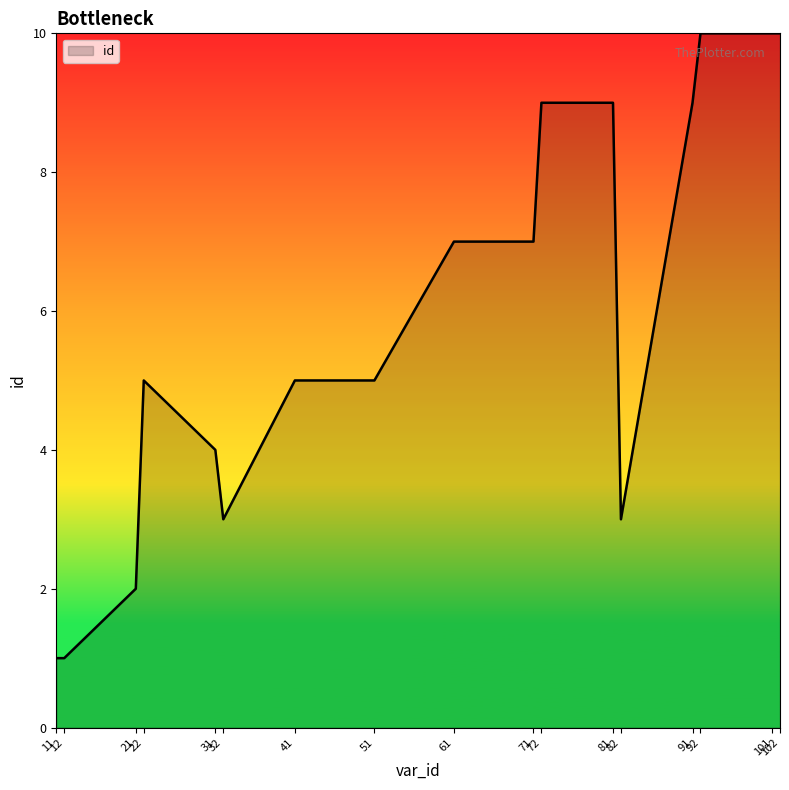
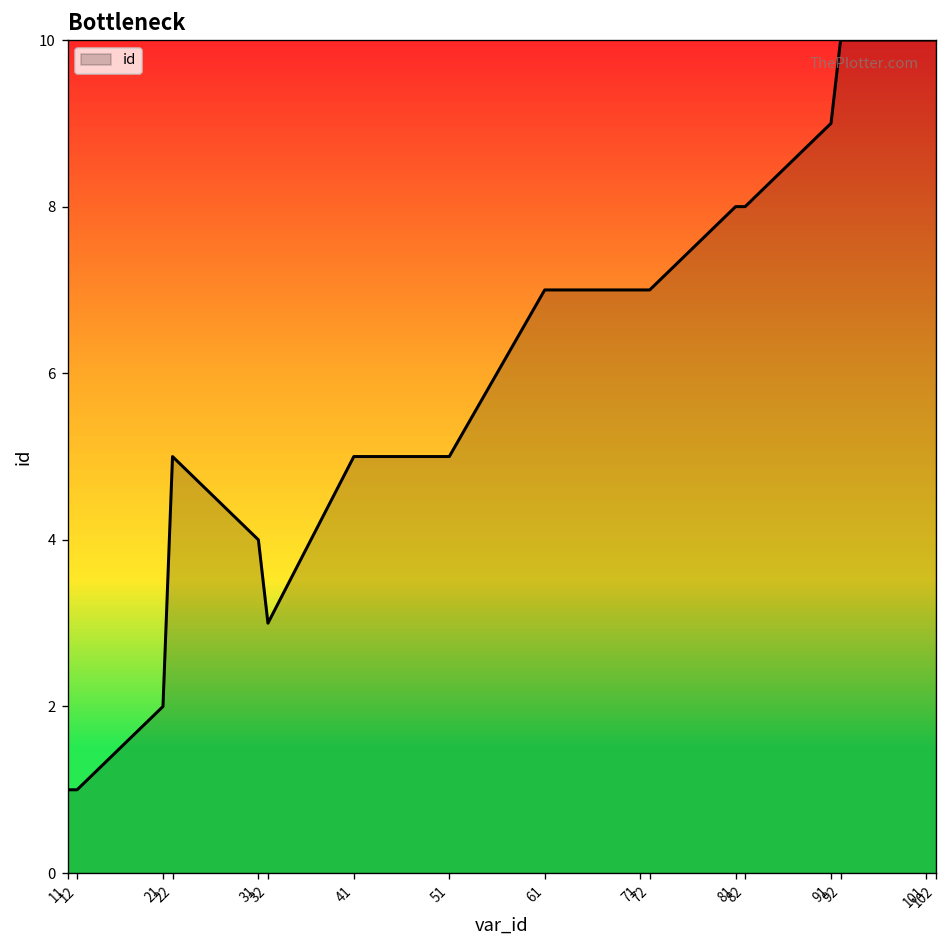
72: 9 -> 7
81: 9 -> 8
82: 3 -> 8
